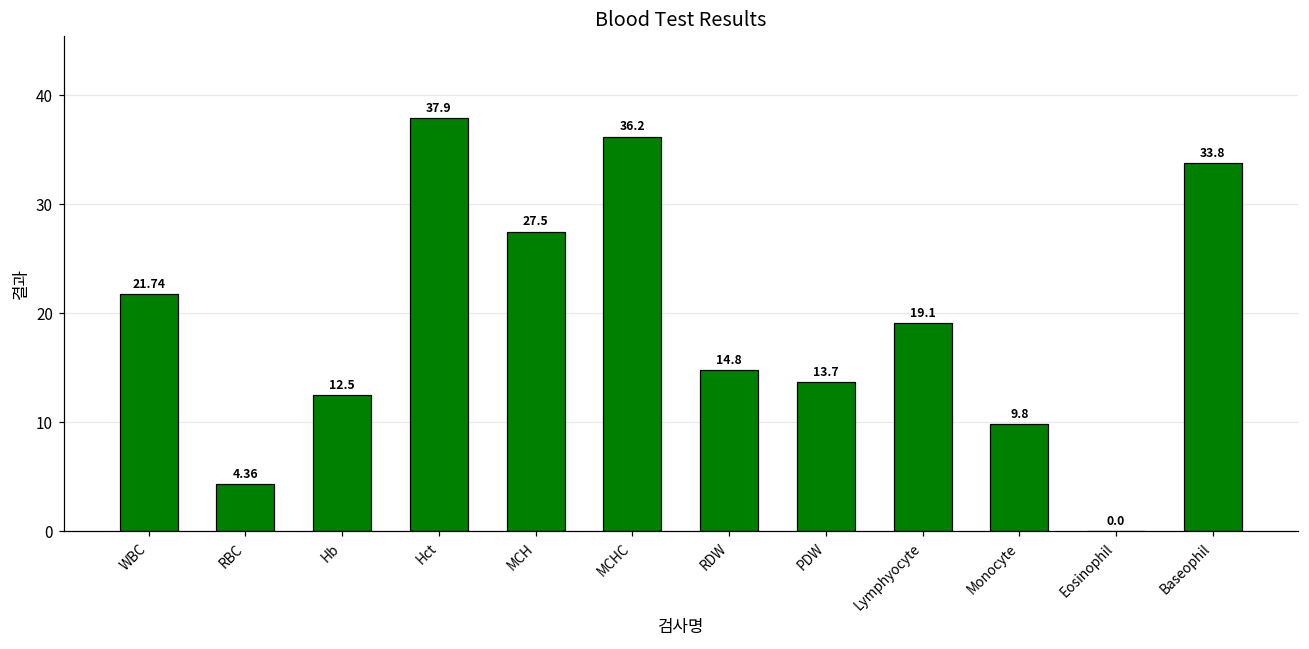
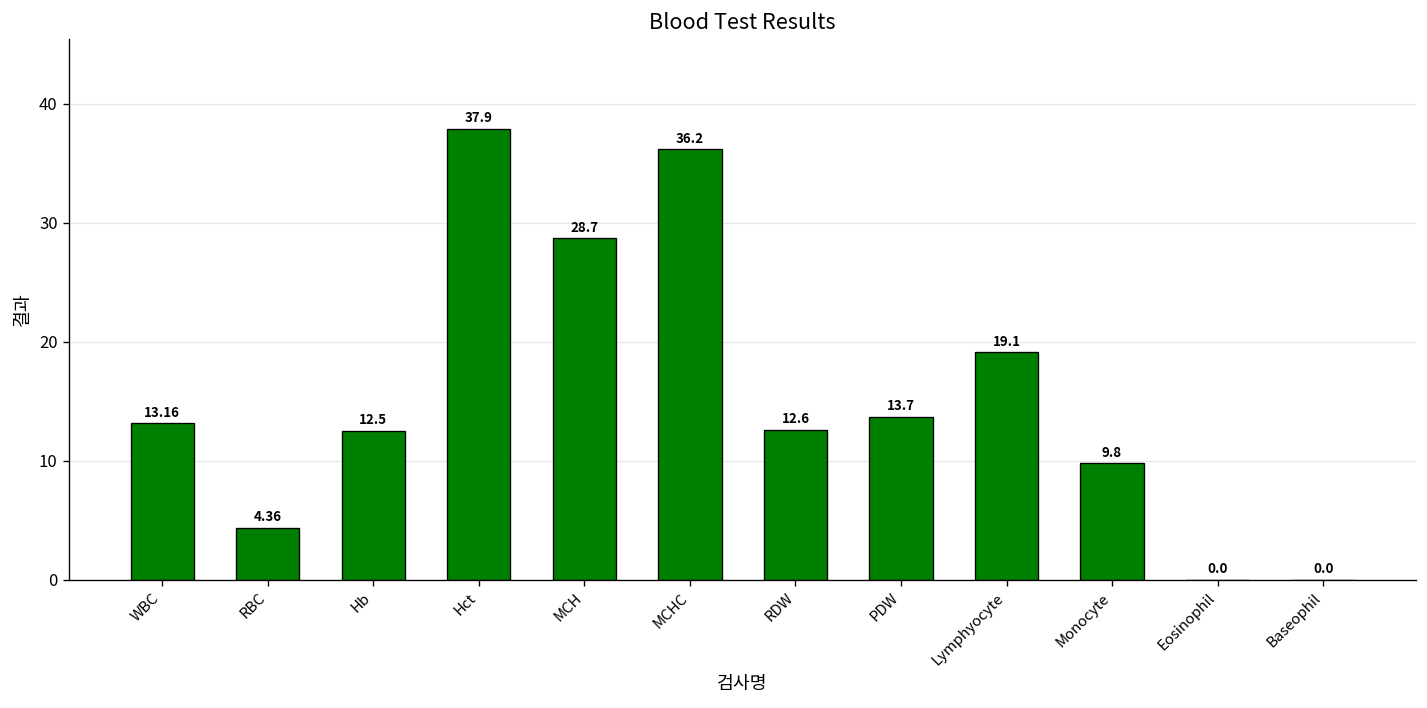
WBC: 21.74 -> 13.16
MCH: 27.5 -> 28.7
RDW: 14.8 -> 12.6
Baseophil: 33.8 -> 0.0
